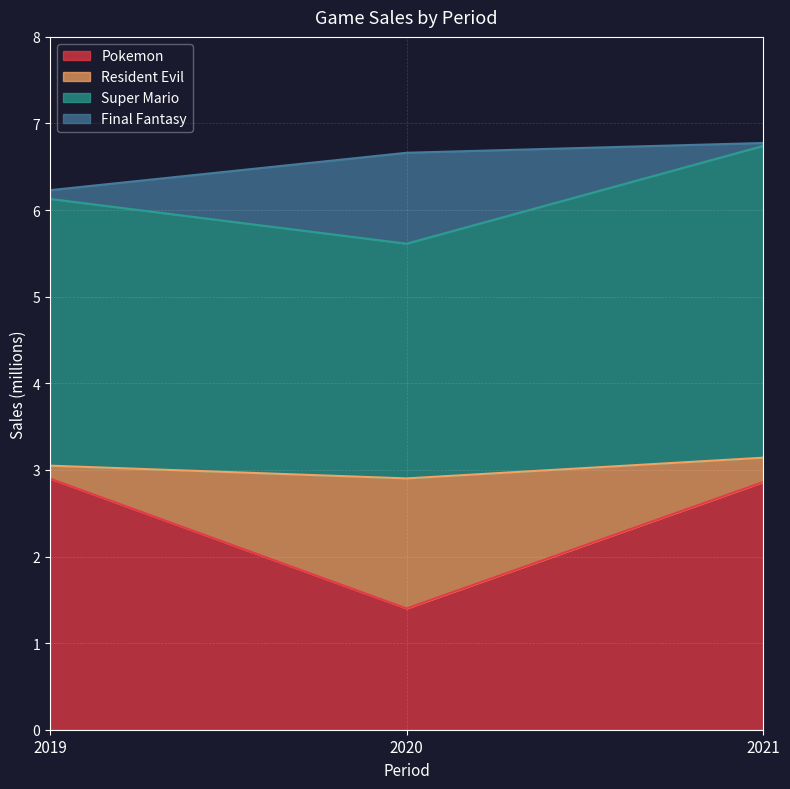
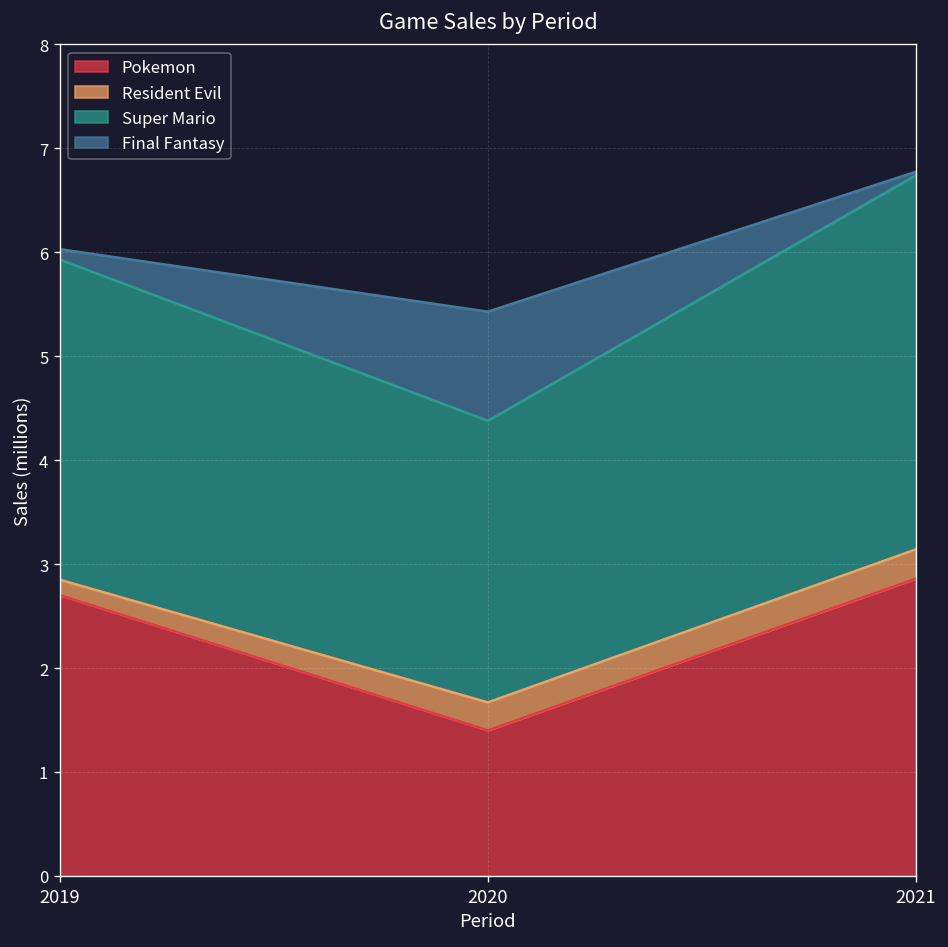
Pokemon, 2019: 2.9 -> 2.7
Resident Evil, 2020: 1.5 -> 0.3
